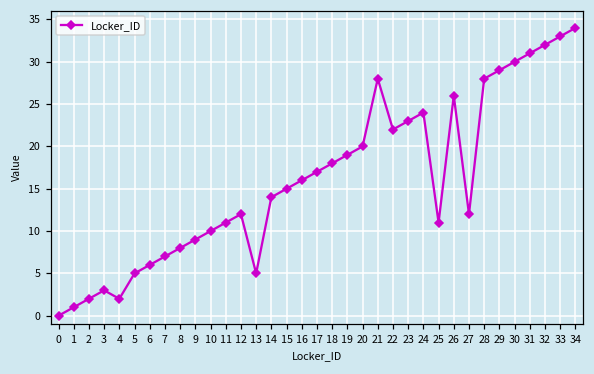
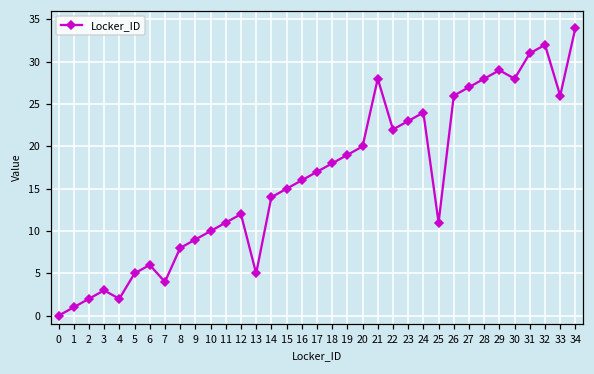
7: 7 -> 4
27: 12 -> 27
30: 30 -> 28
33: 33 -> 26
